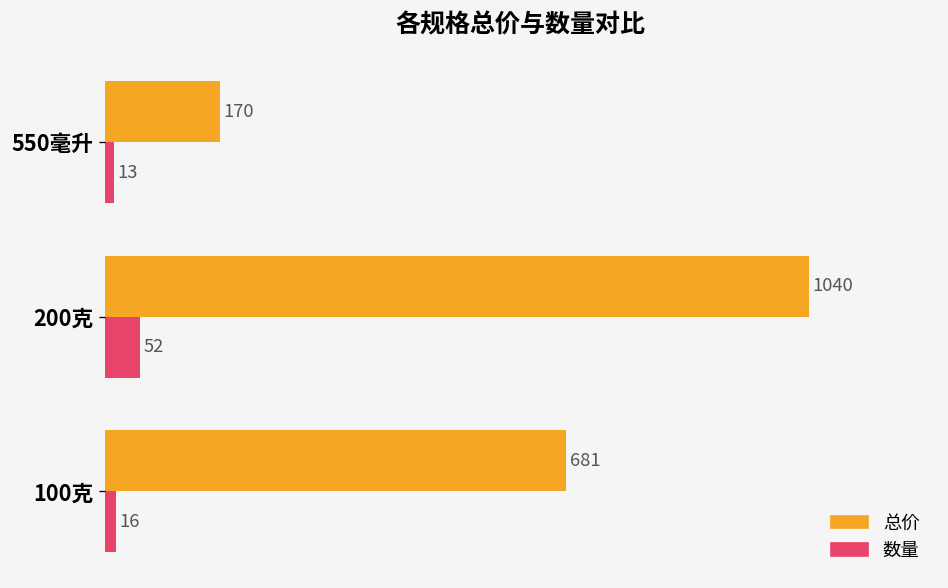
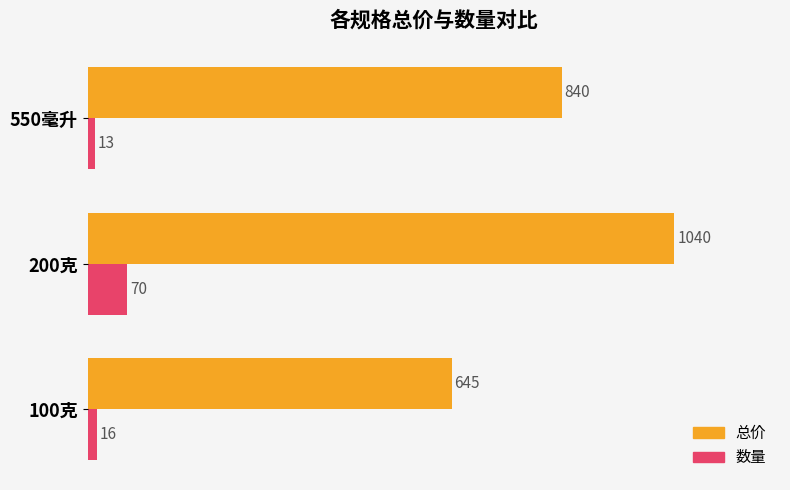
总价, 550毫升: 170 -> 840
数量, 200克: 52 -> 70
总价, 100克: 681 -> 645
